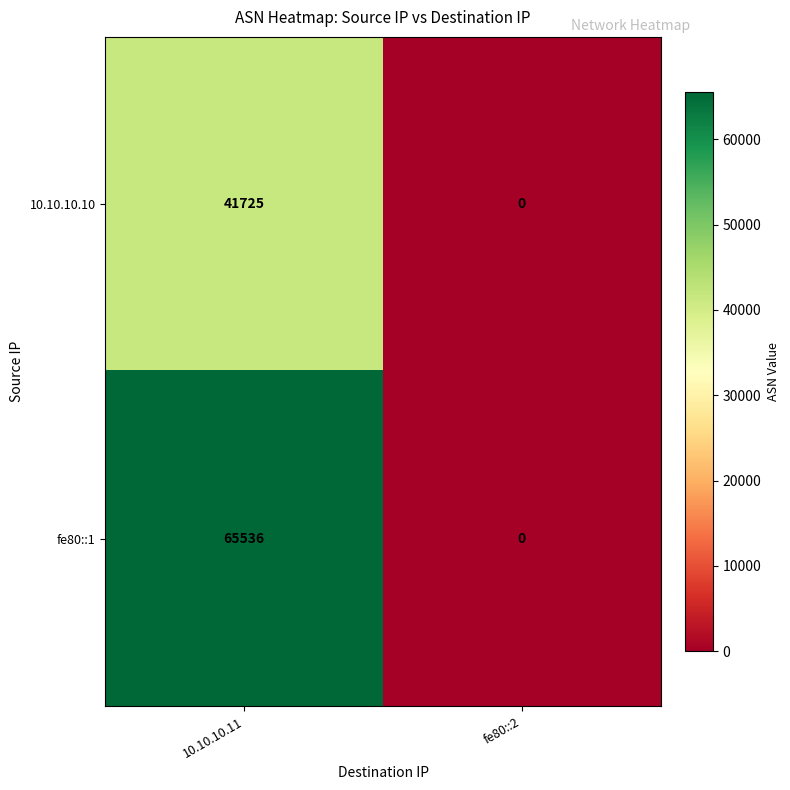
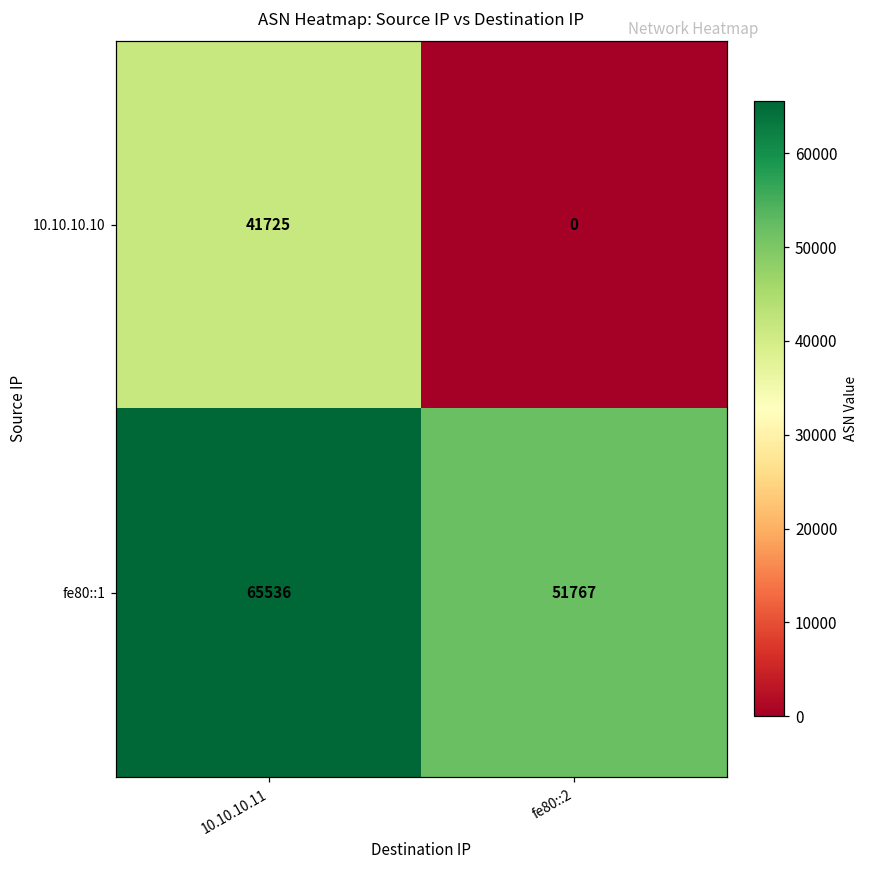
fe80::1, fe80::2: 0 -> 51767
